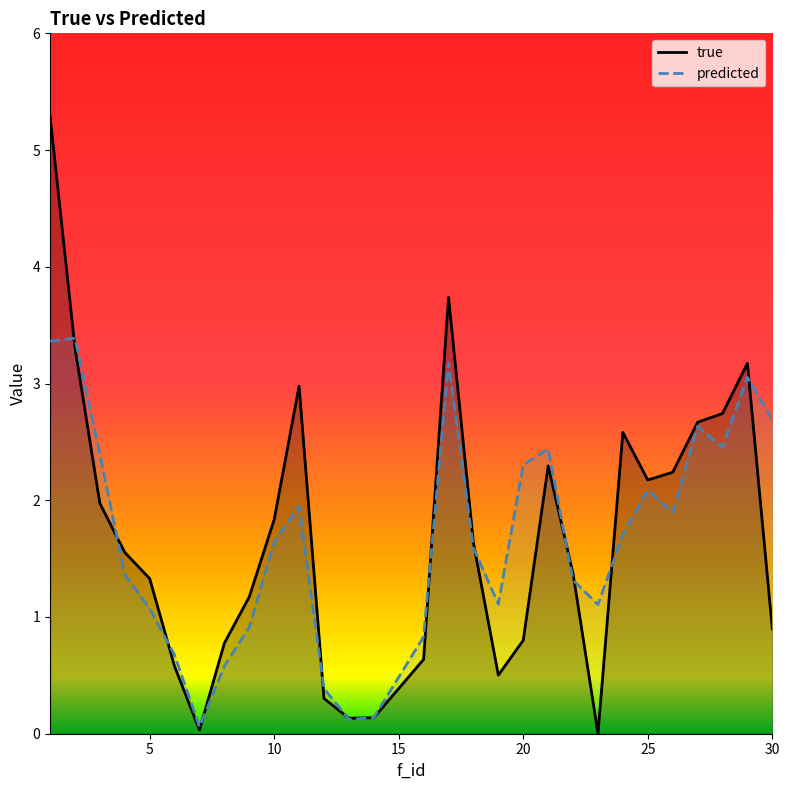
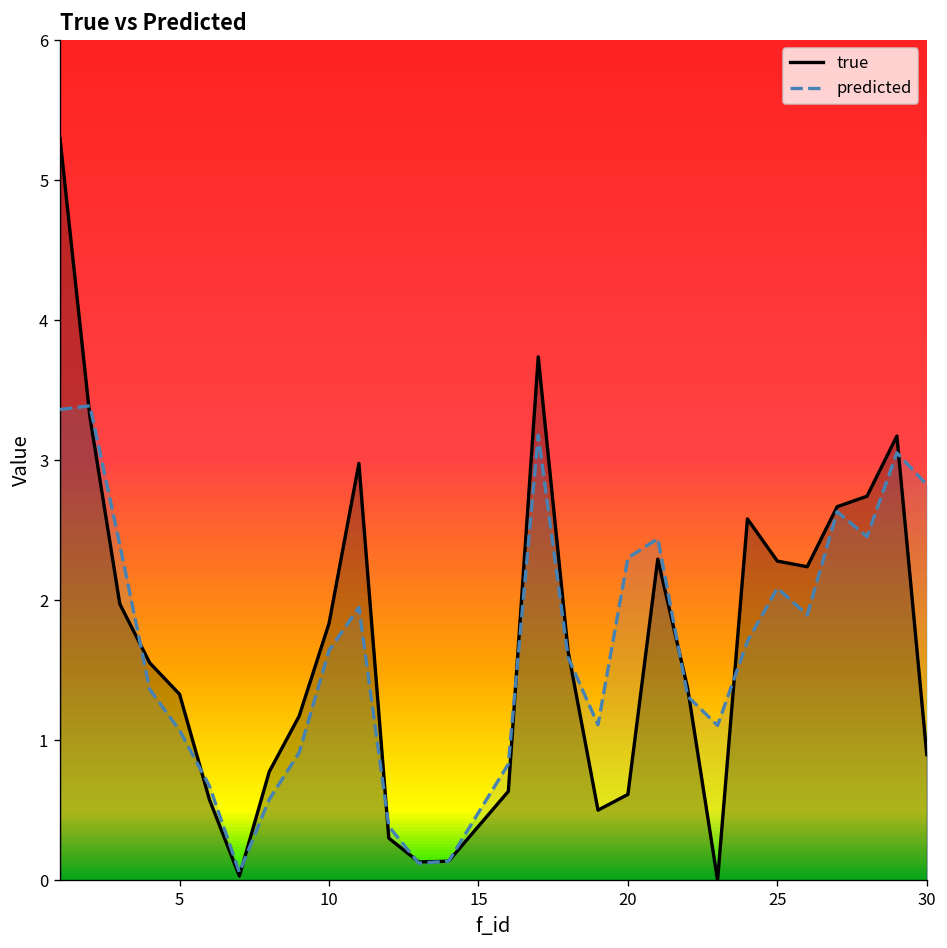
true, 20: 0.80 -> 0.61
true, 25: 2.17 -> 2.28
predicted, 30: 2.69 -> 2.83
